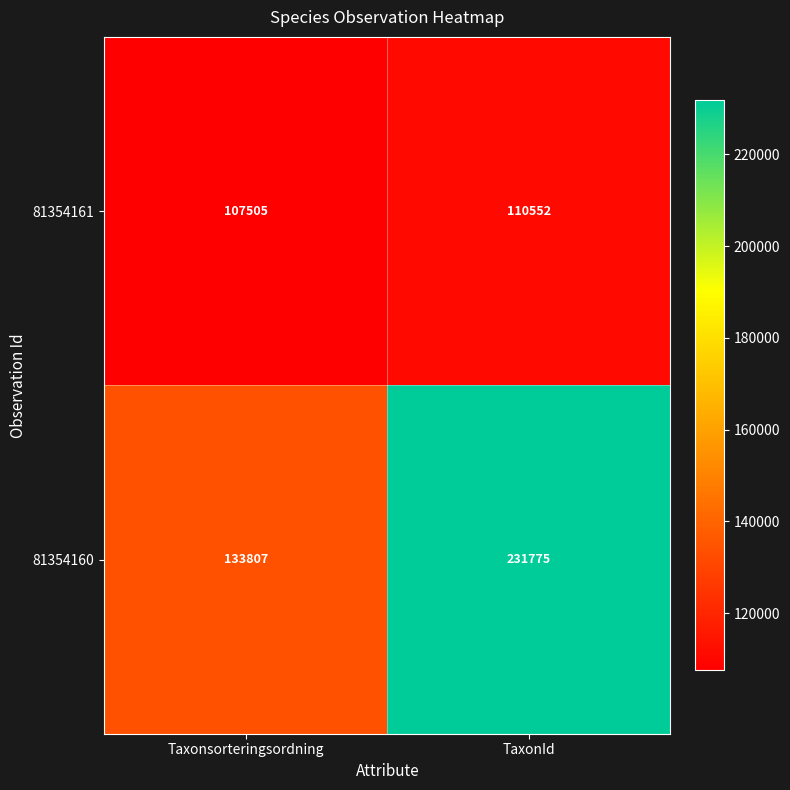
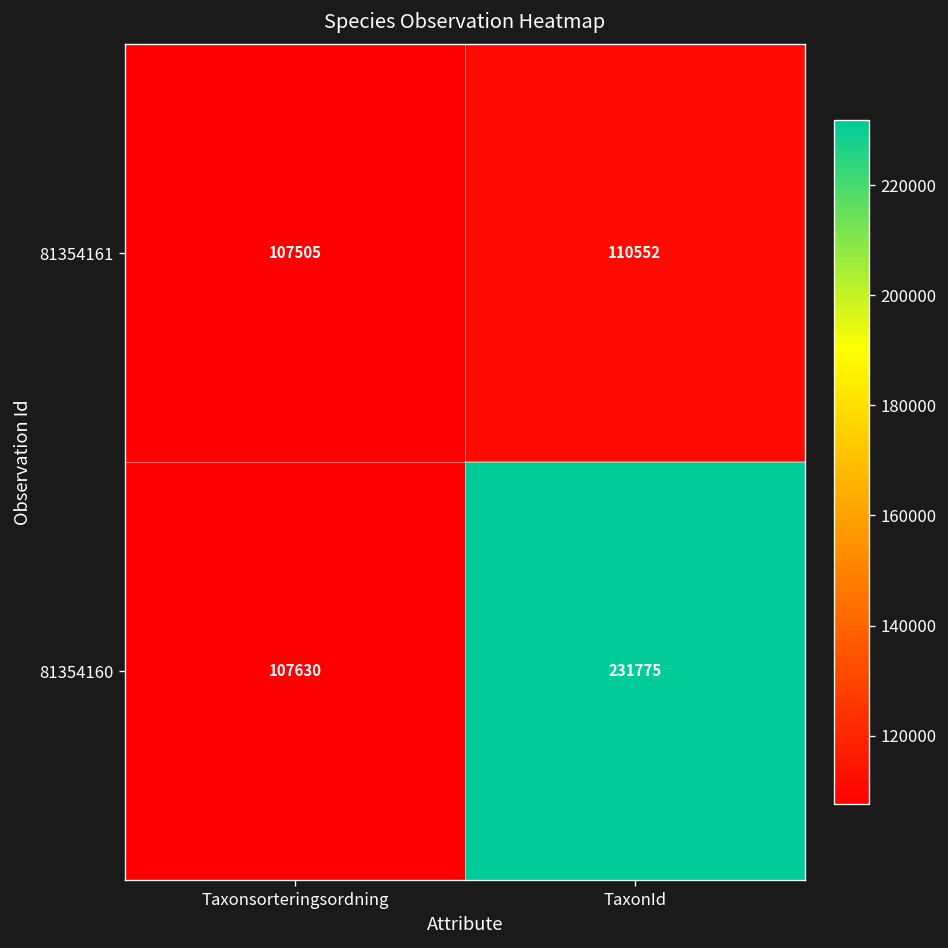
81354160, Taxonsorteringsordning: 133807 -> 107630
